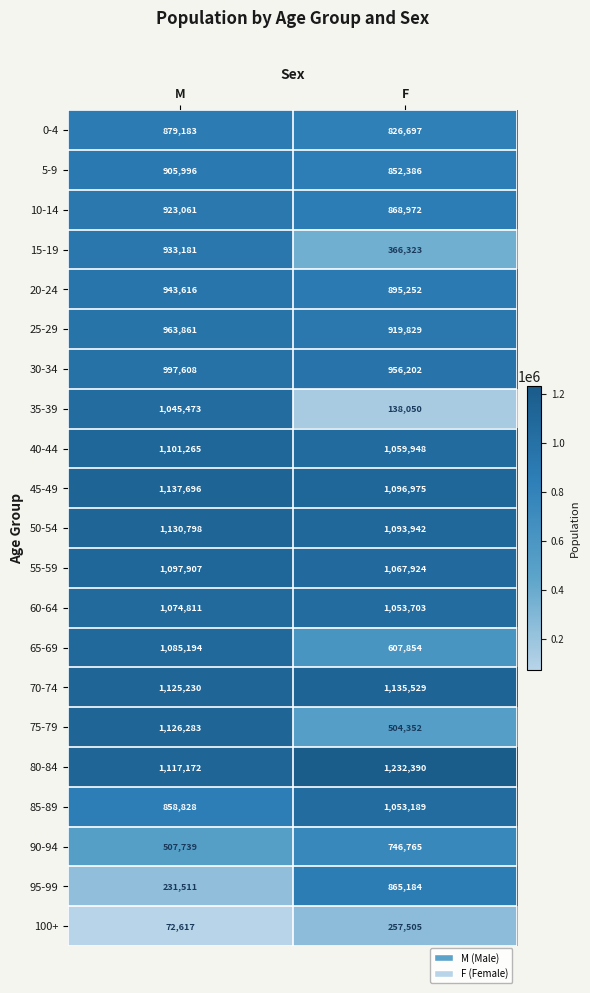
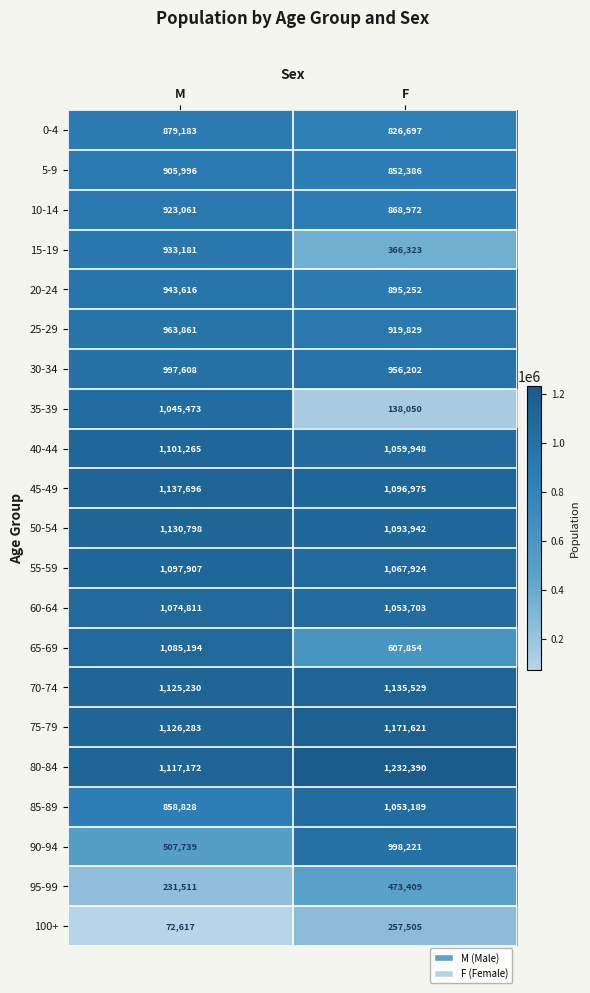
75-79, F: 504,352 -> 1,171,621
90-94, F: 746,765 -> 998,221
95-99, F: 865,184 -> 473,409
